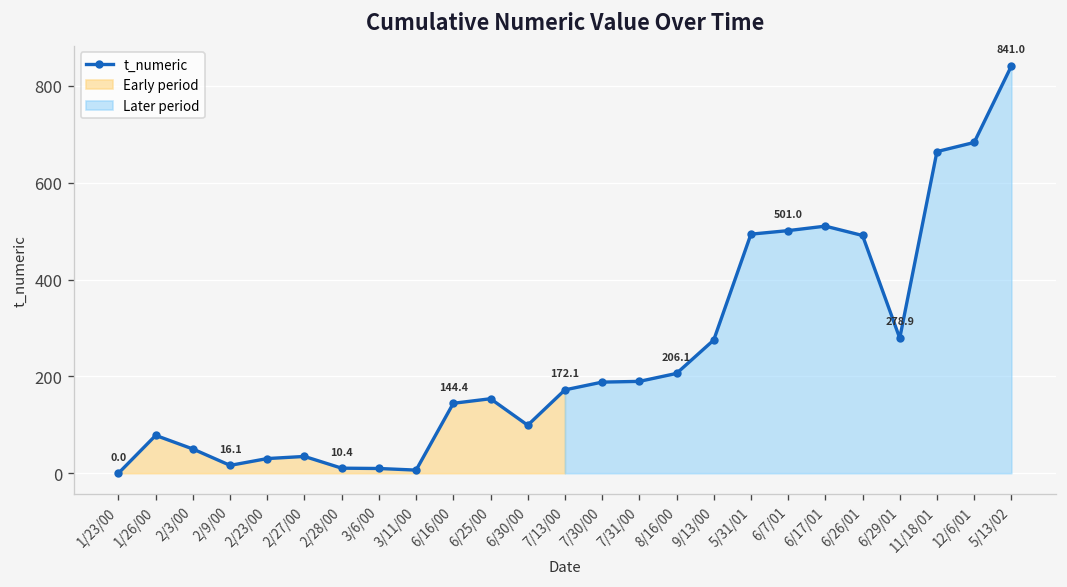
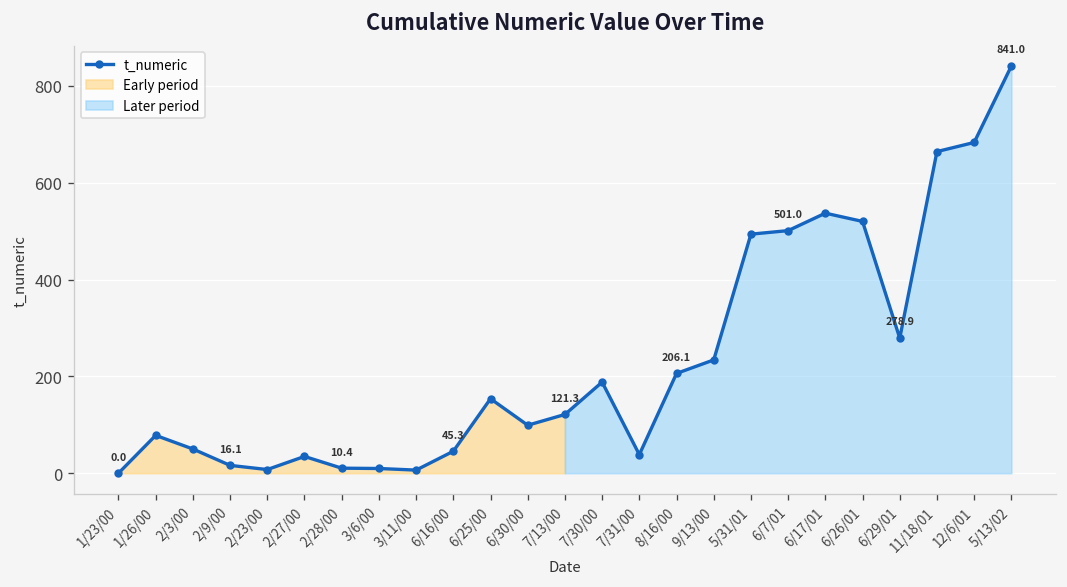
t_numeric, 2/23/00: 30 -> 10
t_numeric, 6/16/00: 144.4 -> 45.3
t_numeric, 7/13/00: 172.1 -> 121.3
t_numeric, 7/31/00: 190 -> 40
t_numeric, 9/13/00: 280 -> 230
t_numeric, 6/17/01: 510 -> 540
t_numeric, 6/26/01: 490 -> 520
